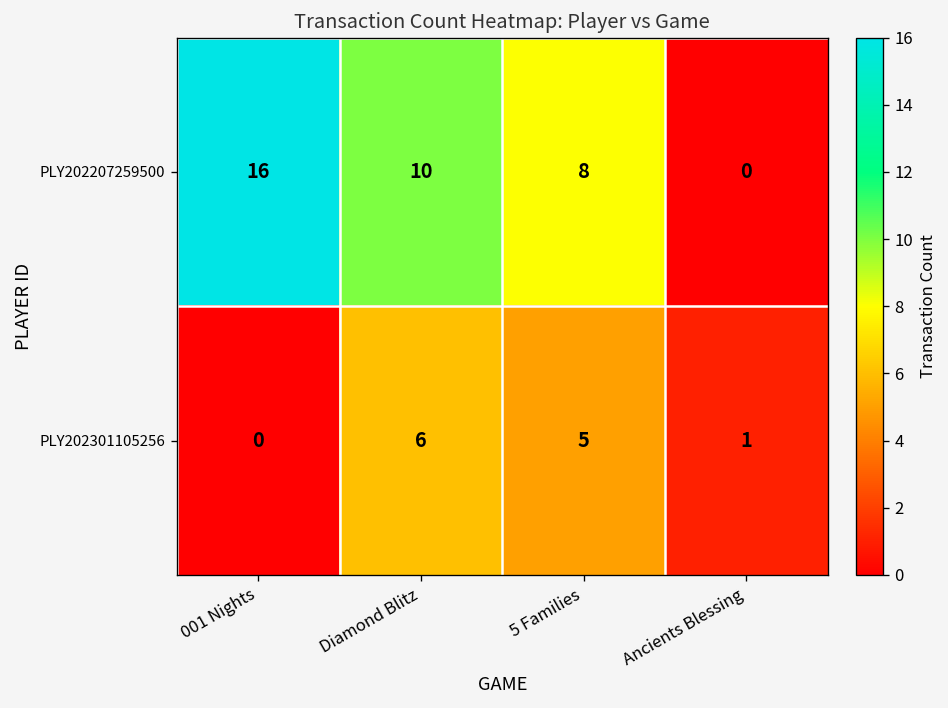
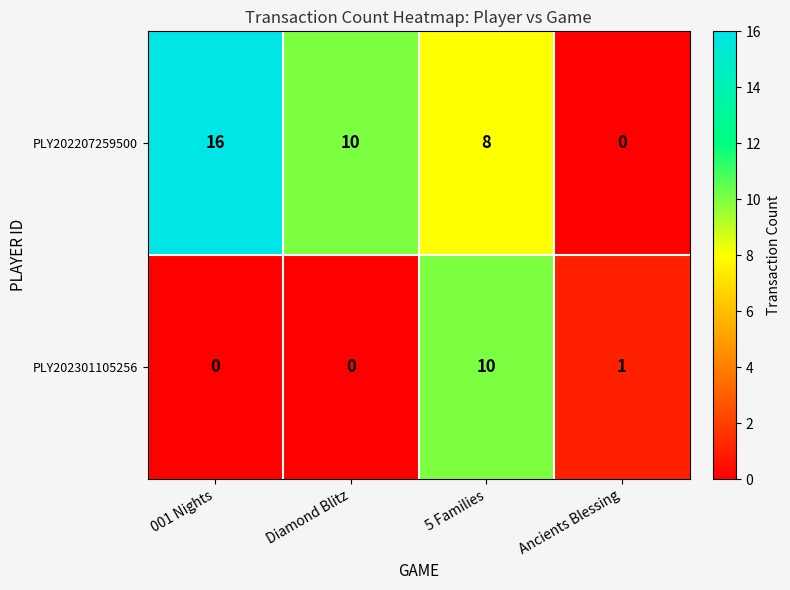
PLY202301105256, Diamond Blitz: 6 -> 0
PLY202301105256, 5 Families: 5 -> 10
